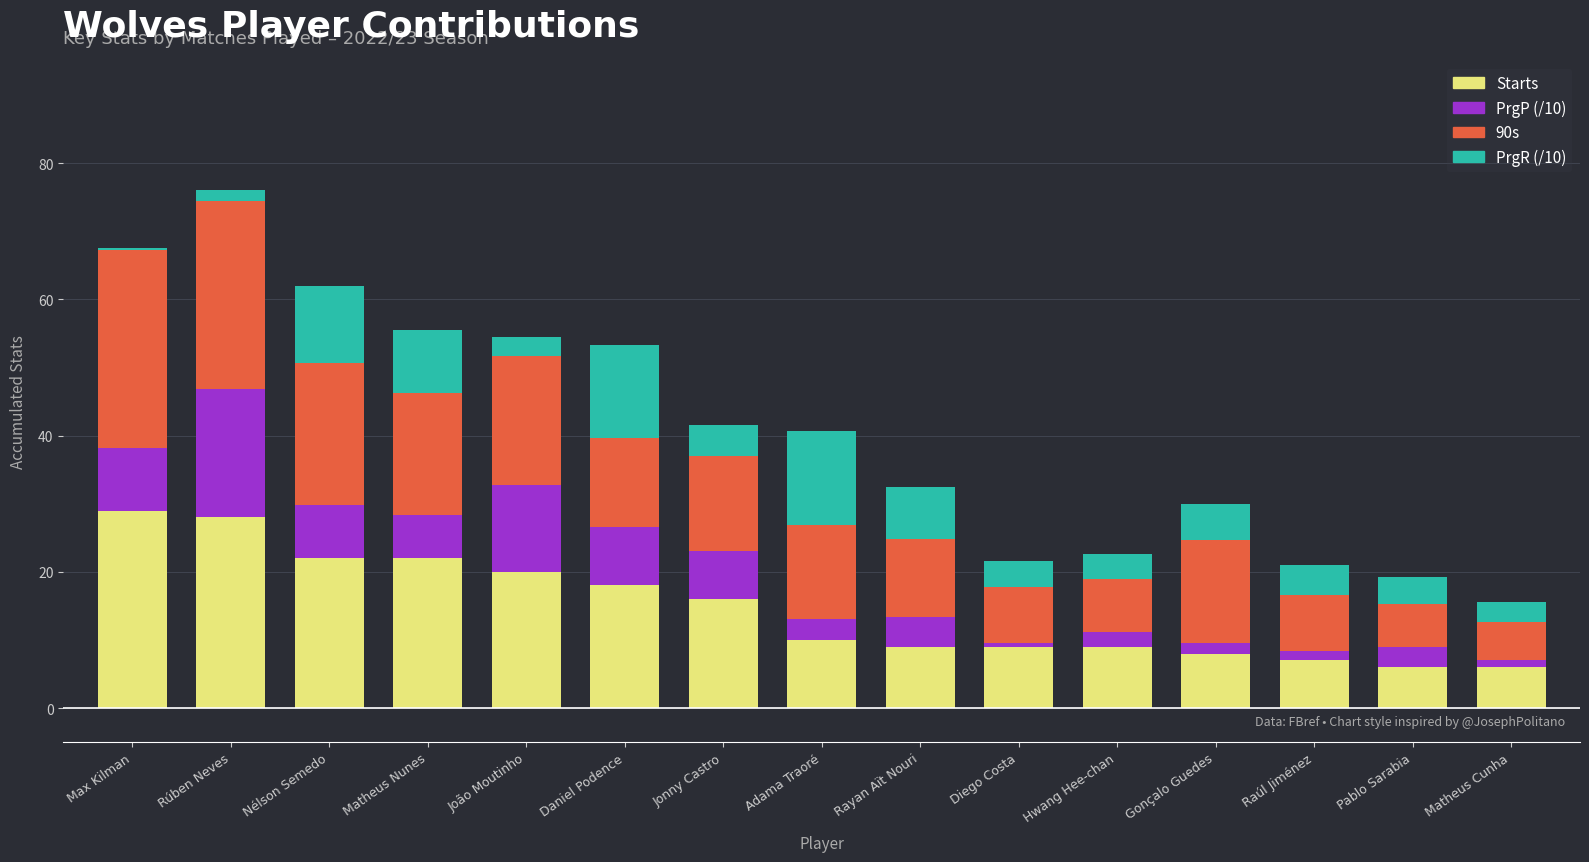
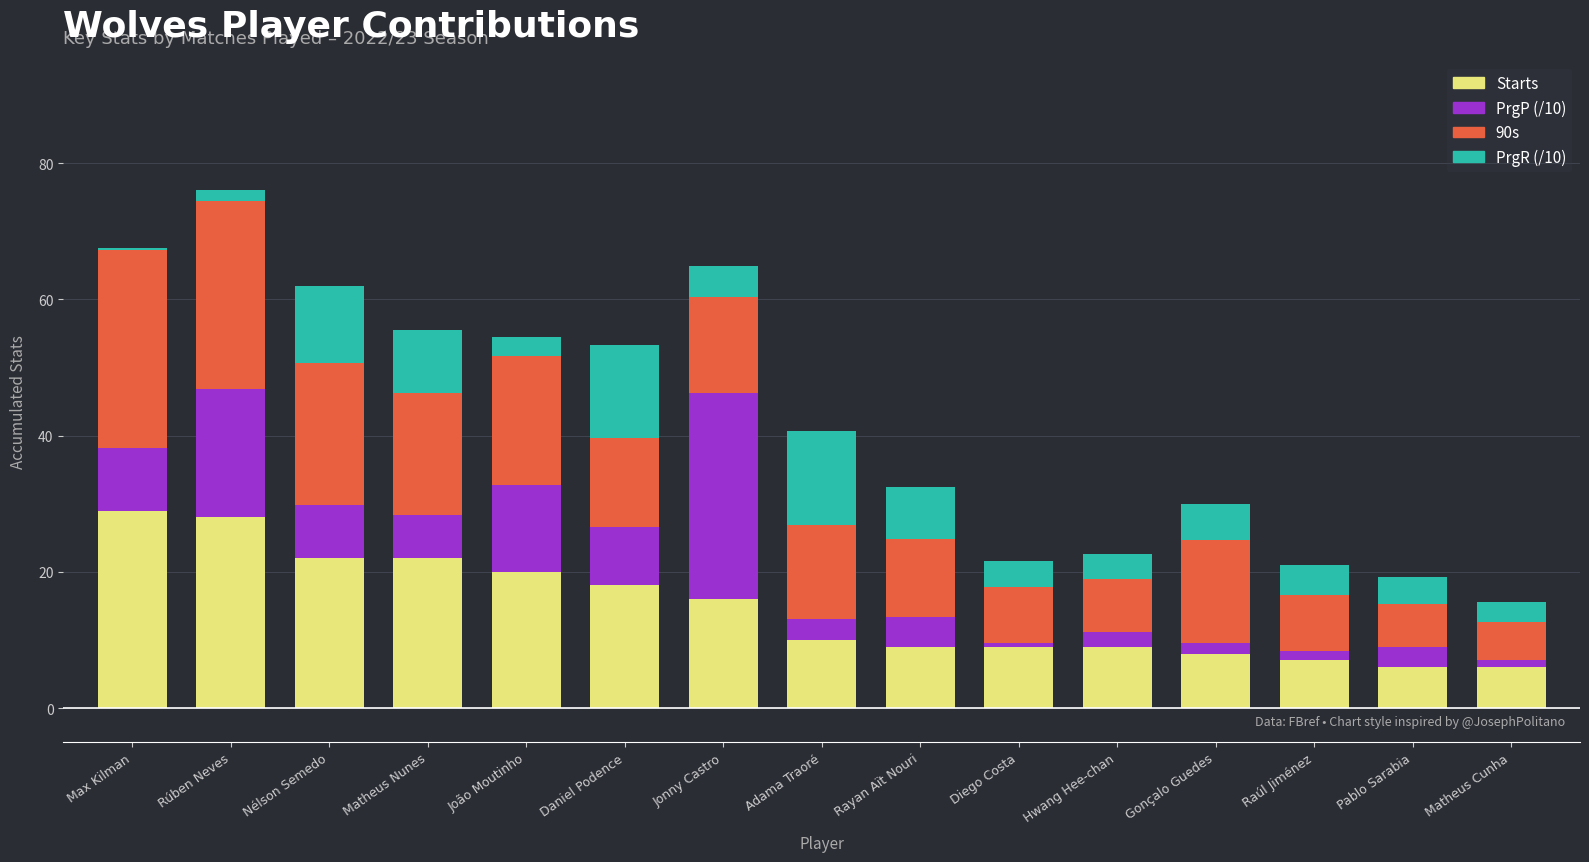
PrgP (/10), Jonny Castro: 7 -> 30
